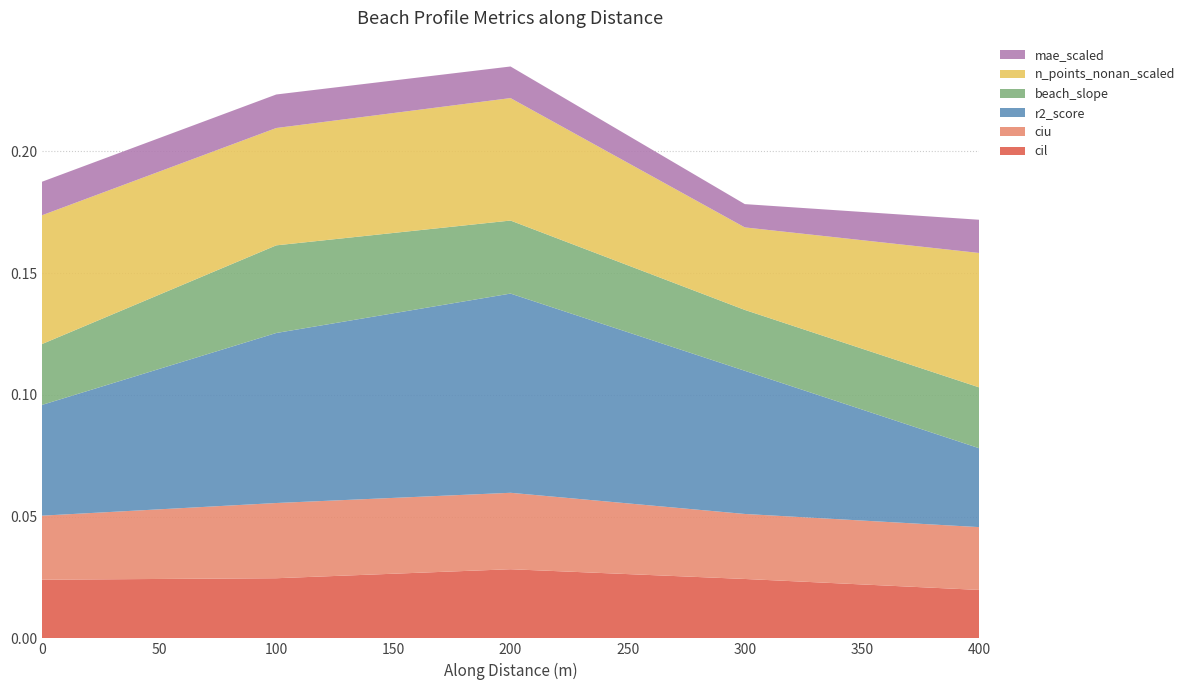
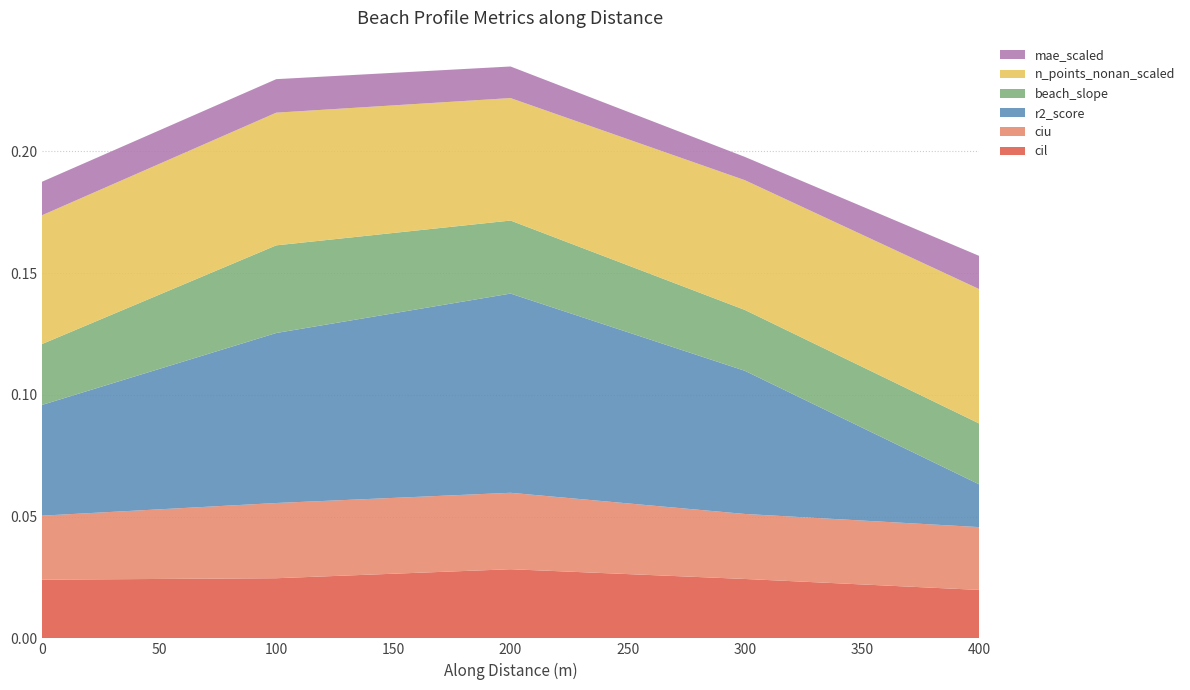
n_points_nonan_scaled, 100: 0.048 -> 0.054
n_points_nonan_scaled, 300: 0.034 -> 0.053
r2_score, 400: 0.032 -> 0.018
